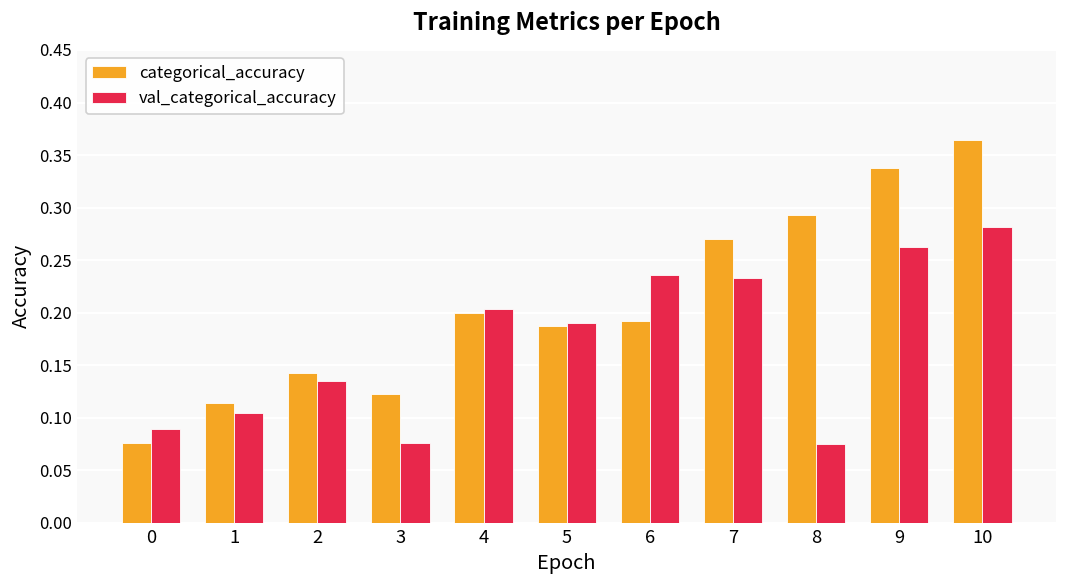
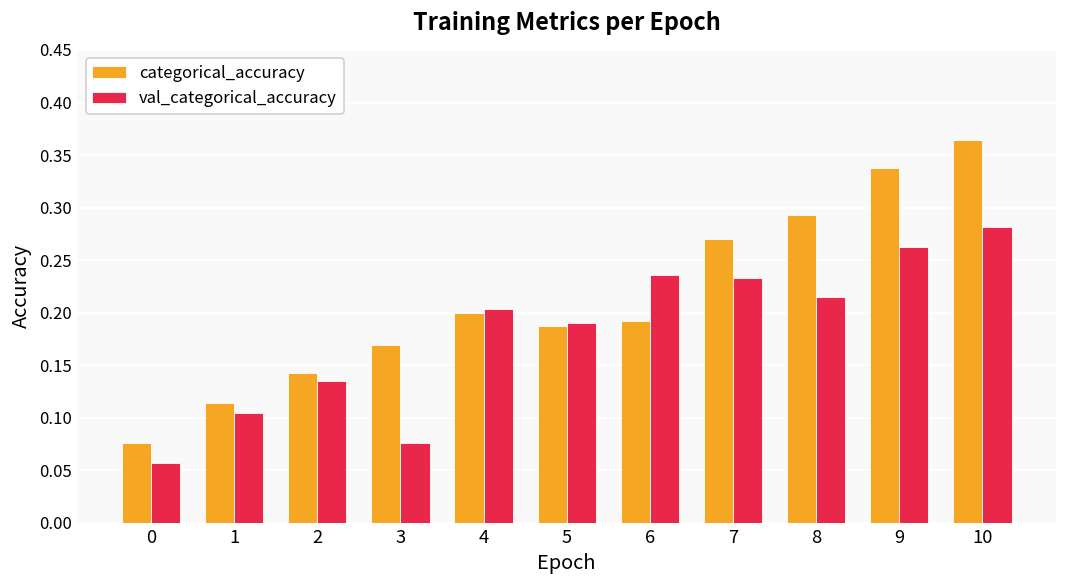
val_categorical_accuracy, 0: 0.09 -> 0.06
categorical_accuracy, 3: 0.12 -> 0.17
val_categorical_accuracy, 8: 0.07 -> 0.21
